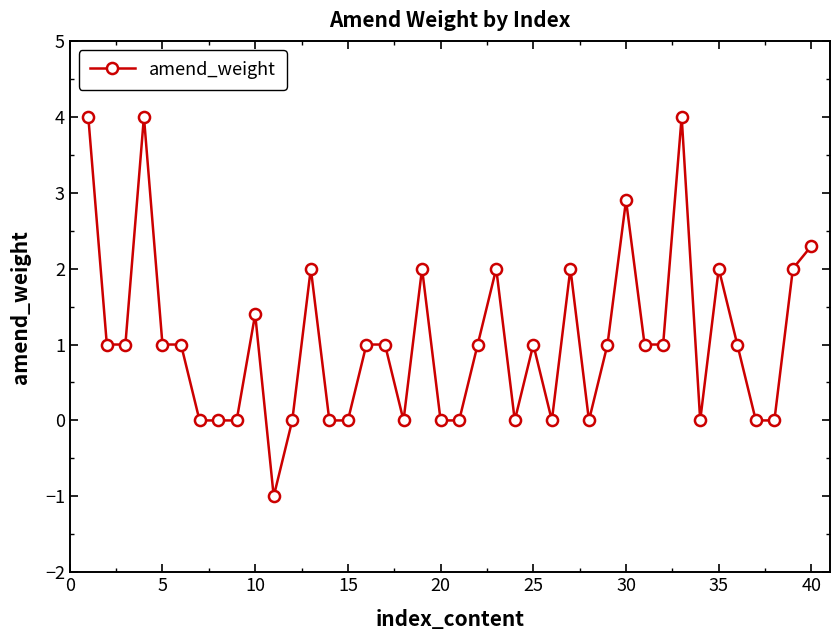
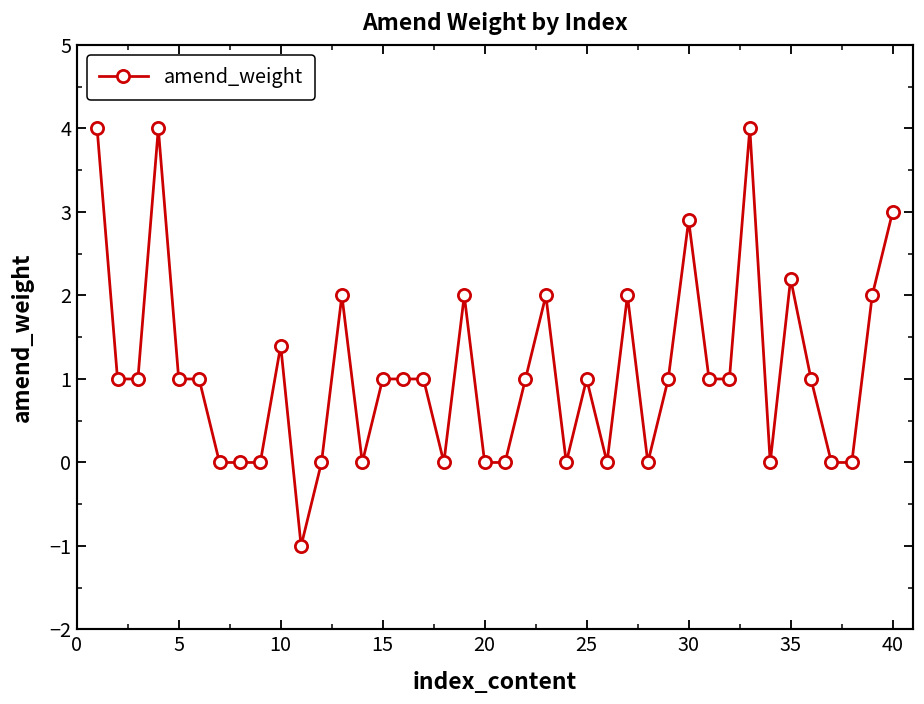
15: 0 -> 1
35: 2.0 -> 2.2
40: 2.3 -> 3.0
